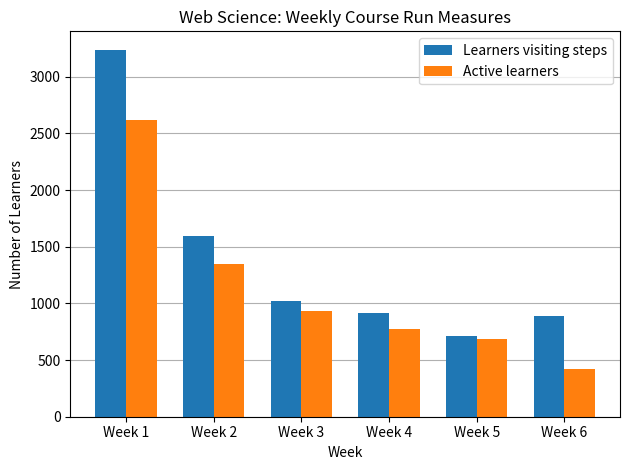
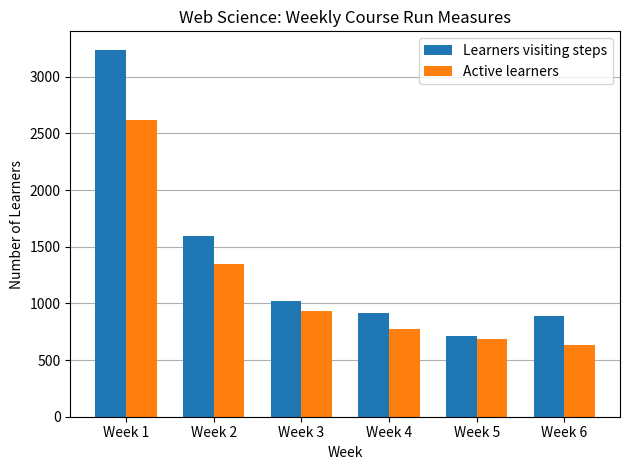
Active learners, Week 6: 420 -> 640
